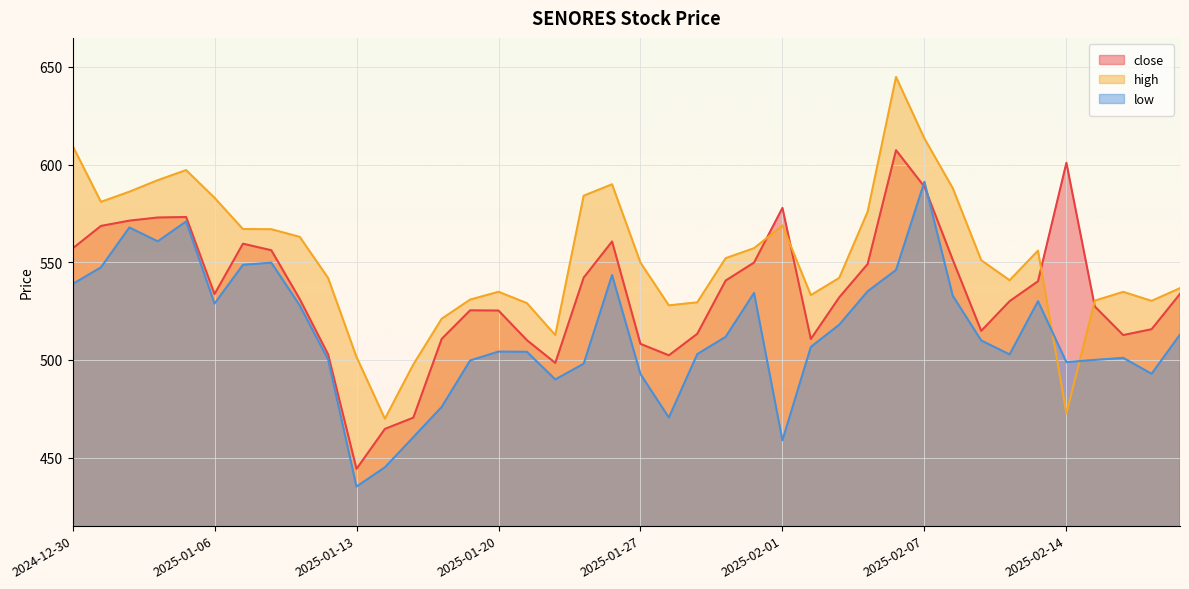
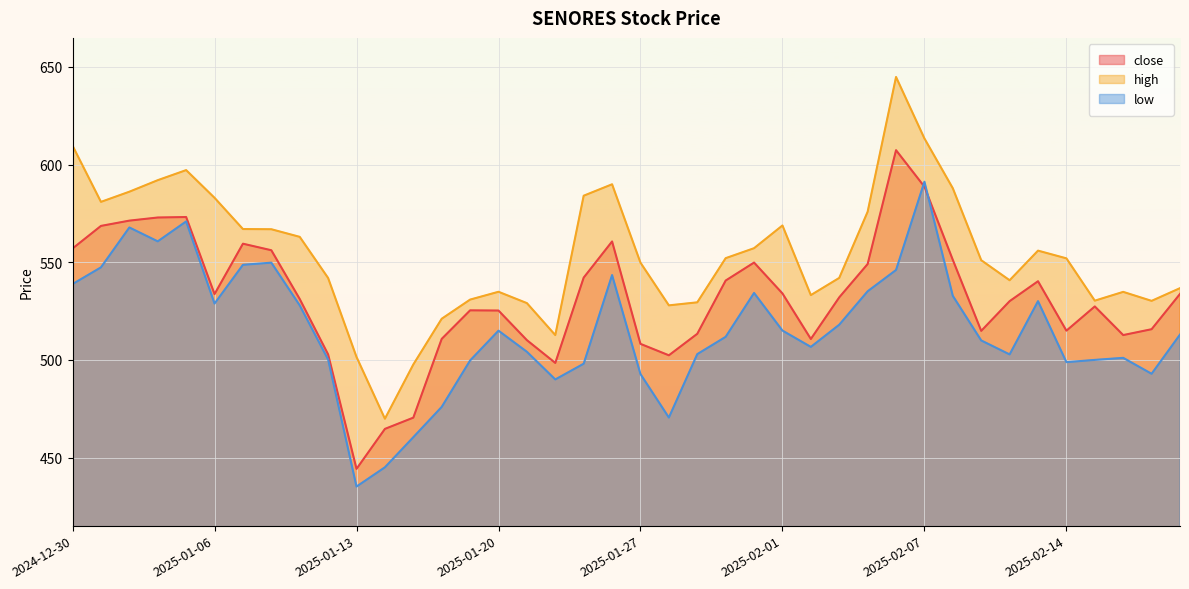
low, 2025-01-20: 504 -> 515
close, 2025-02-01: 578 -> 534
low, 2025-02-01: 459 -> 515
close, 2025-02-14: 601 -> 515
high, 2025-02-14: 473 -> 552
